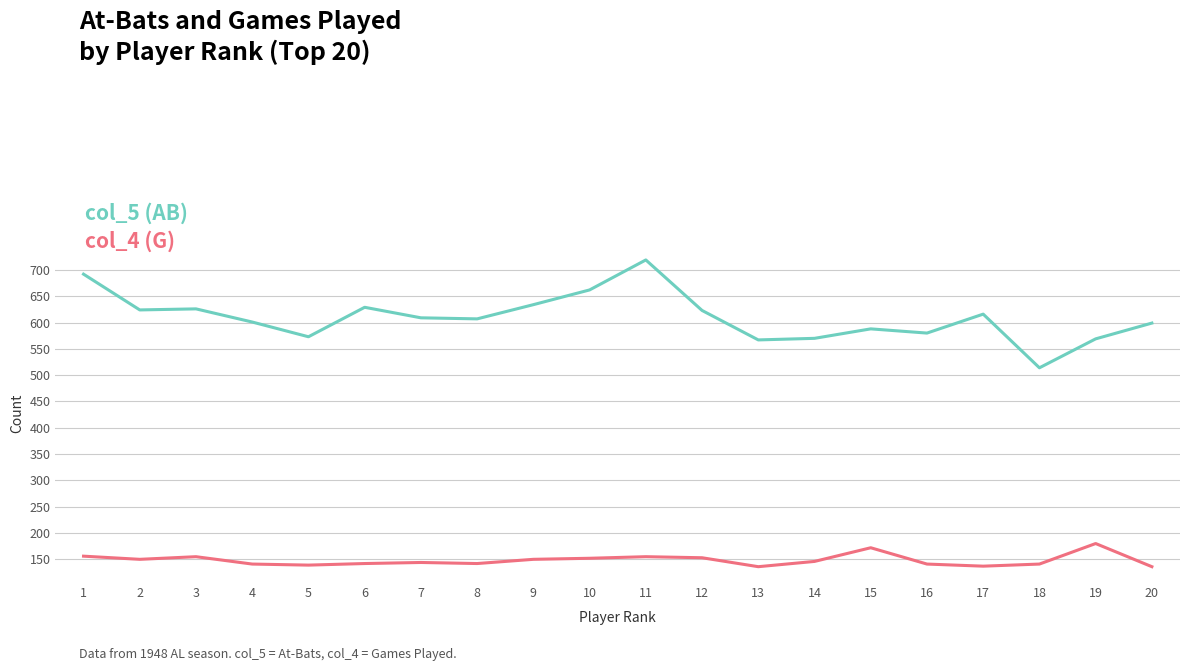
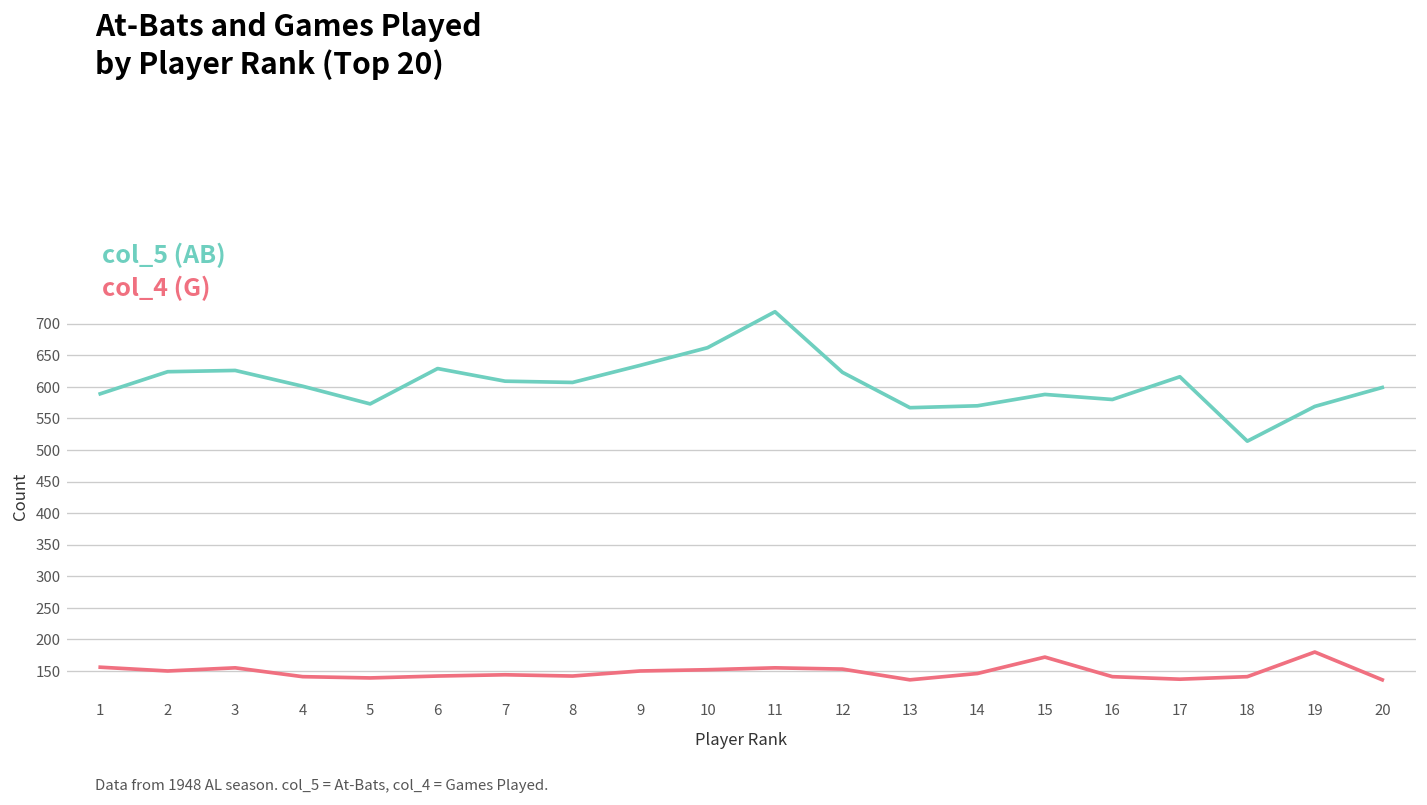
col_5 (AB), 1: 690 -> 590
